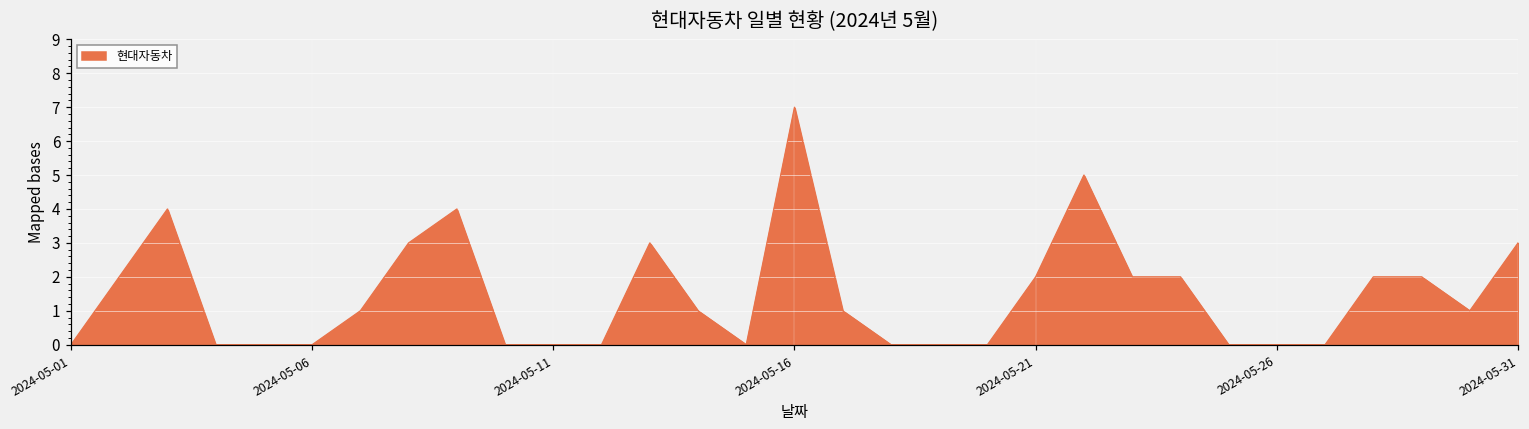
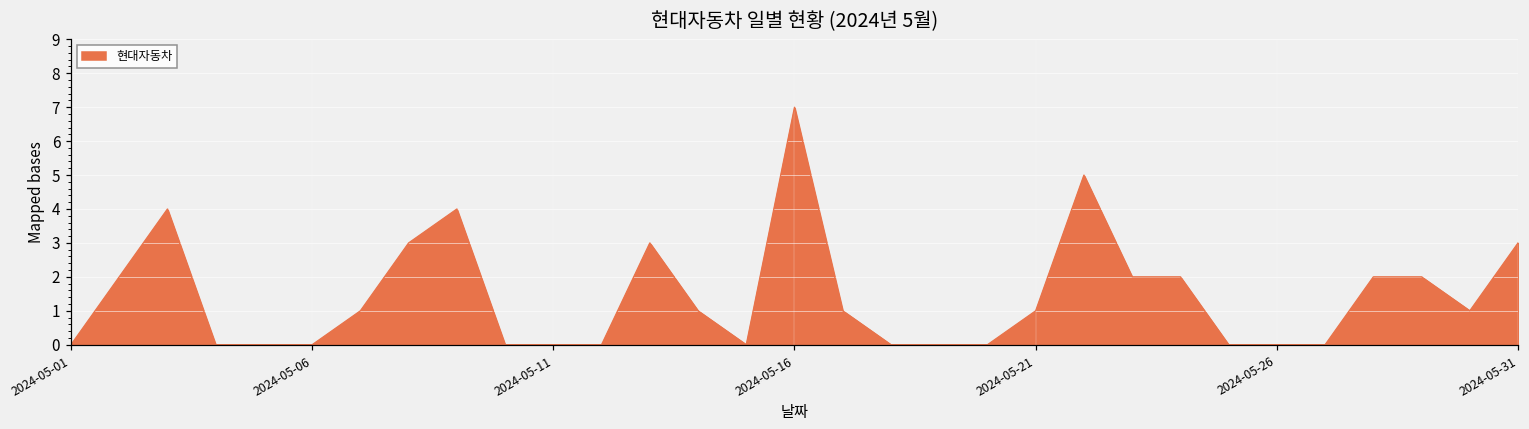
2024-05-21: 2 -> 1
